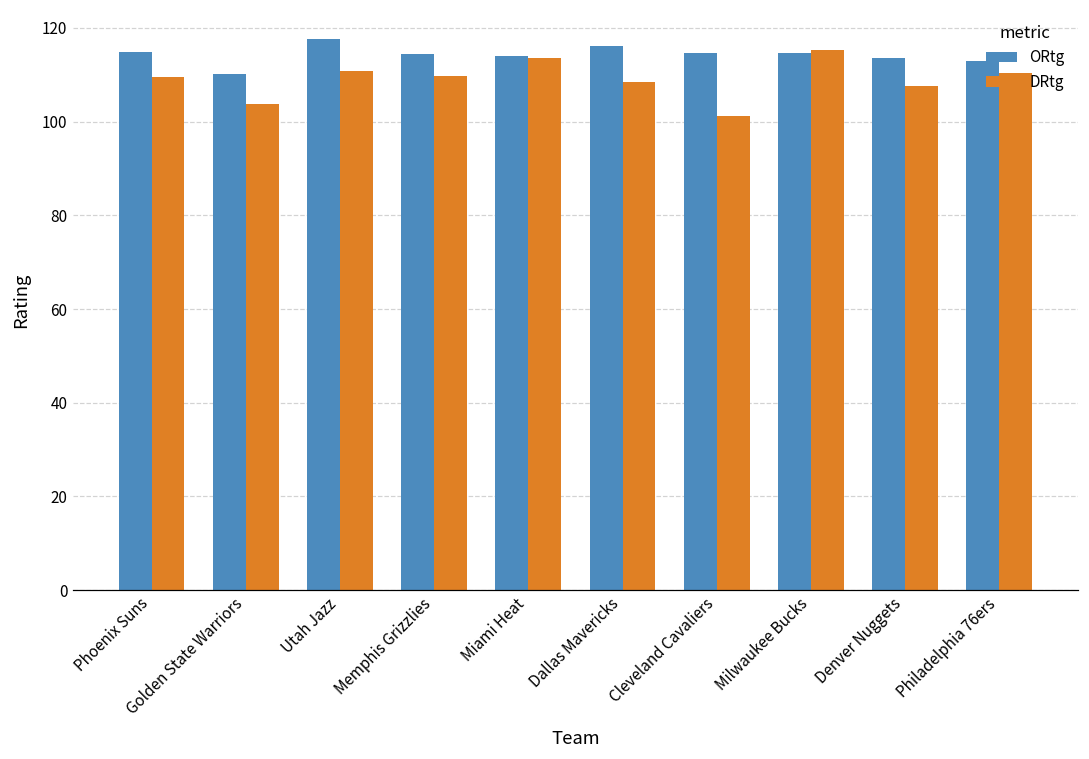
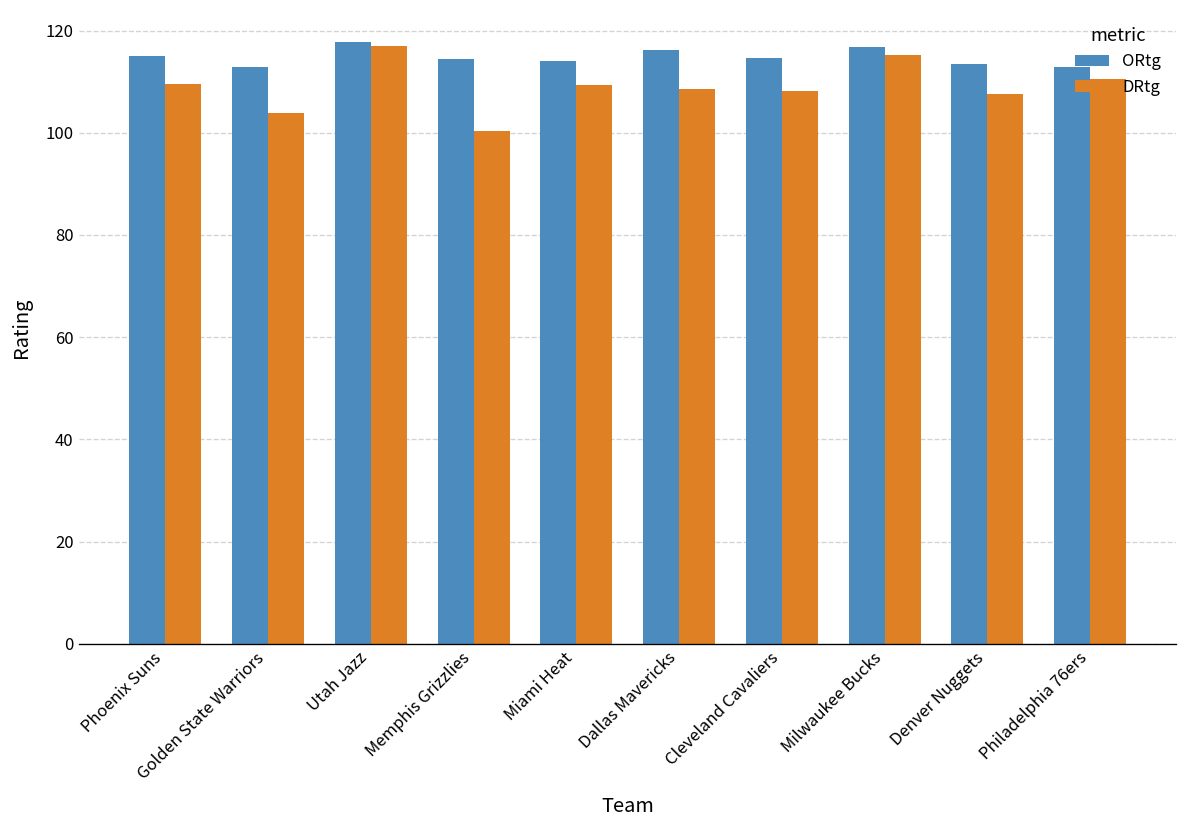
ORtg, Golden State Warriors: 110 -> 113
DRtg, Utah Jazz: 111 -> 117
DRtg, Memphis Grizzlies: 110 -> 100
DRtg, Miami Heat: 114 -> 109
DRtg, Cleveland Cavaliers: 101 -> 108
ORtg, Milwaukee Bucks: 115 -> 117
